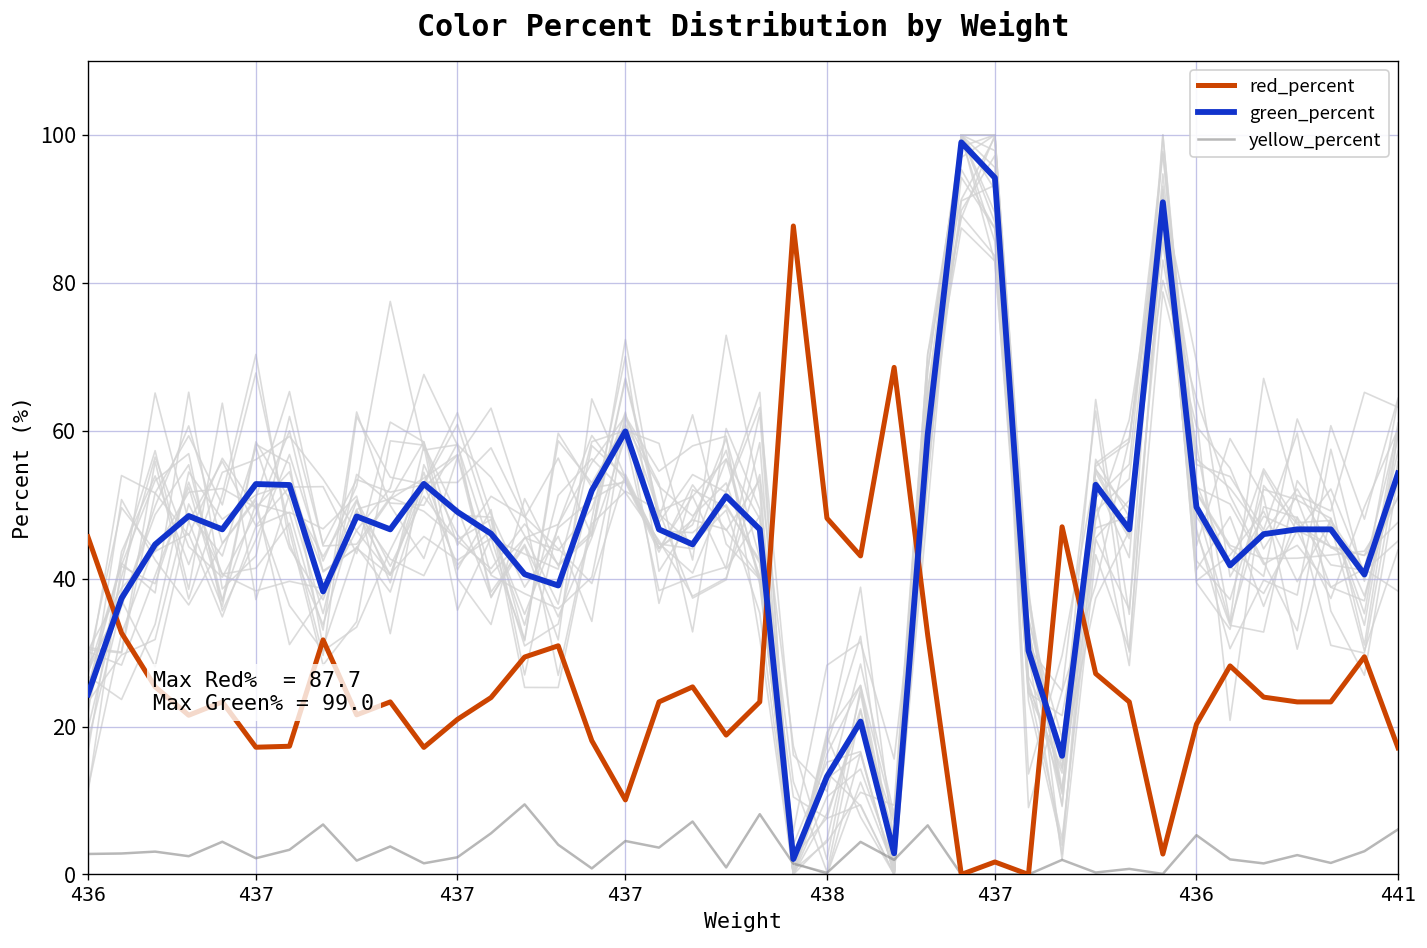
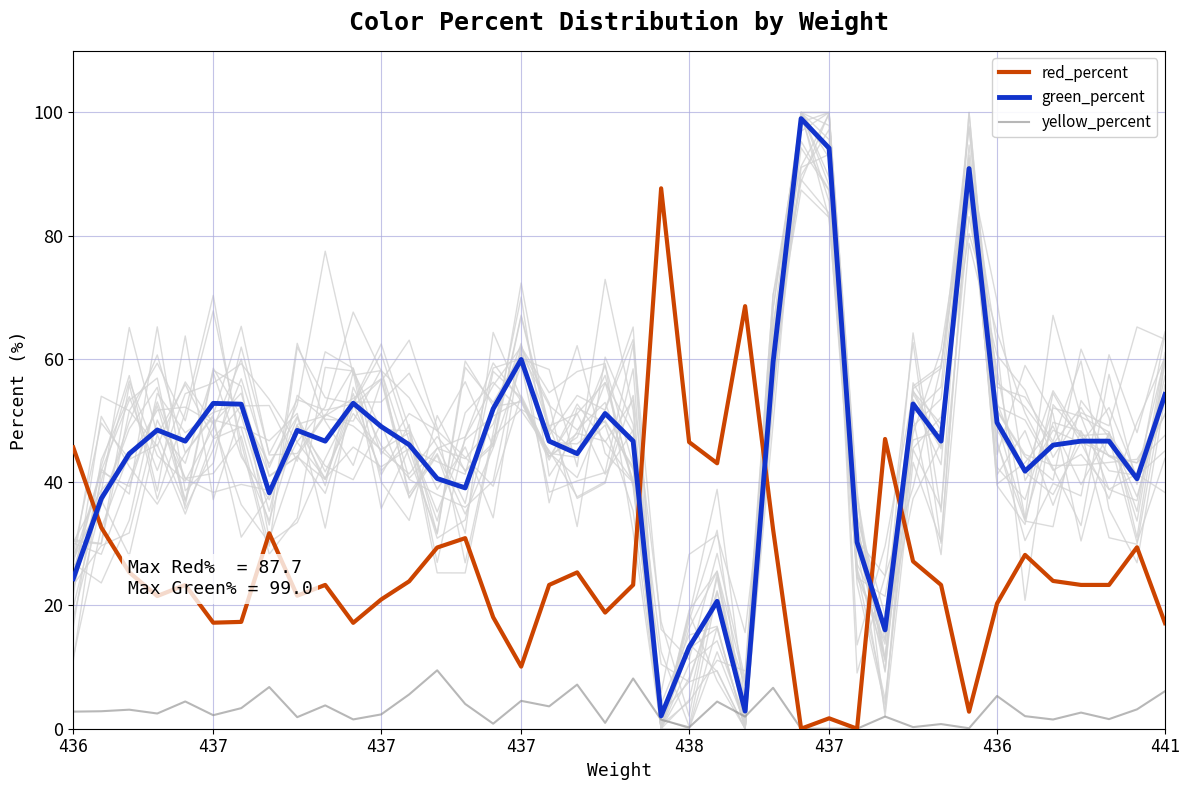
red_percent, 438: 48 -> 47
